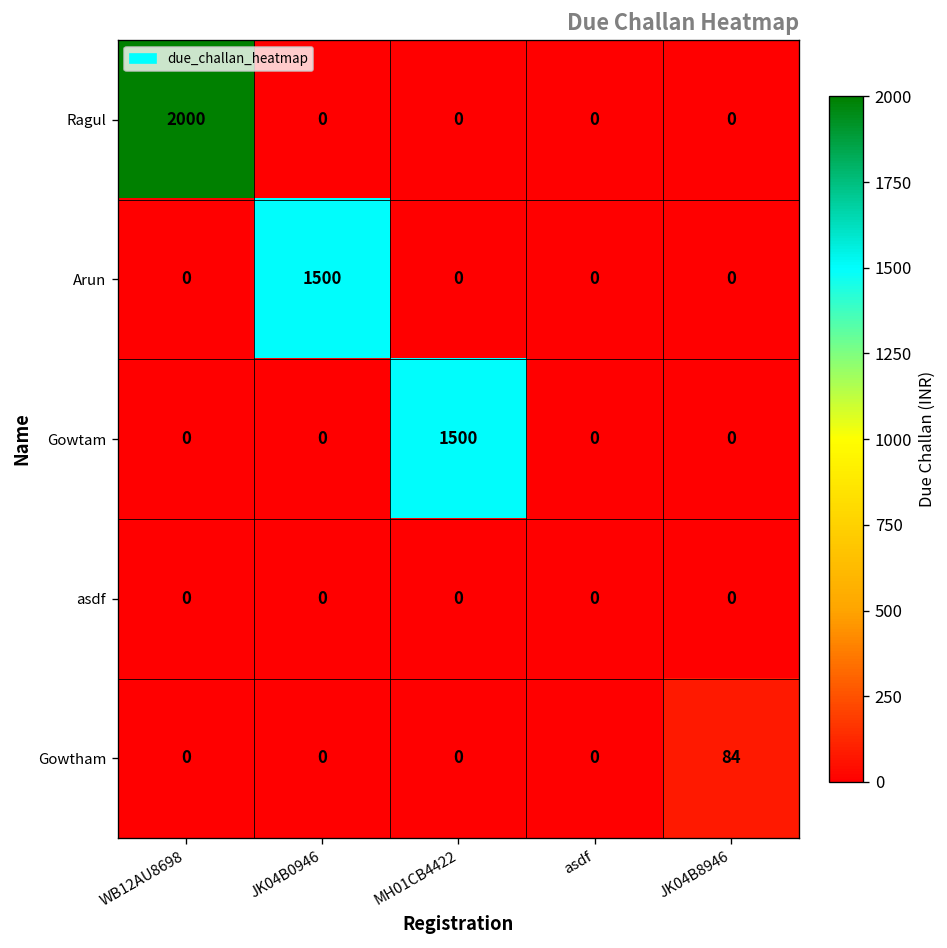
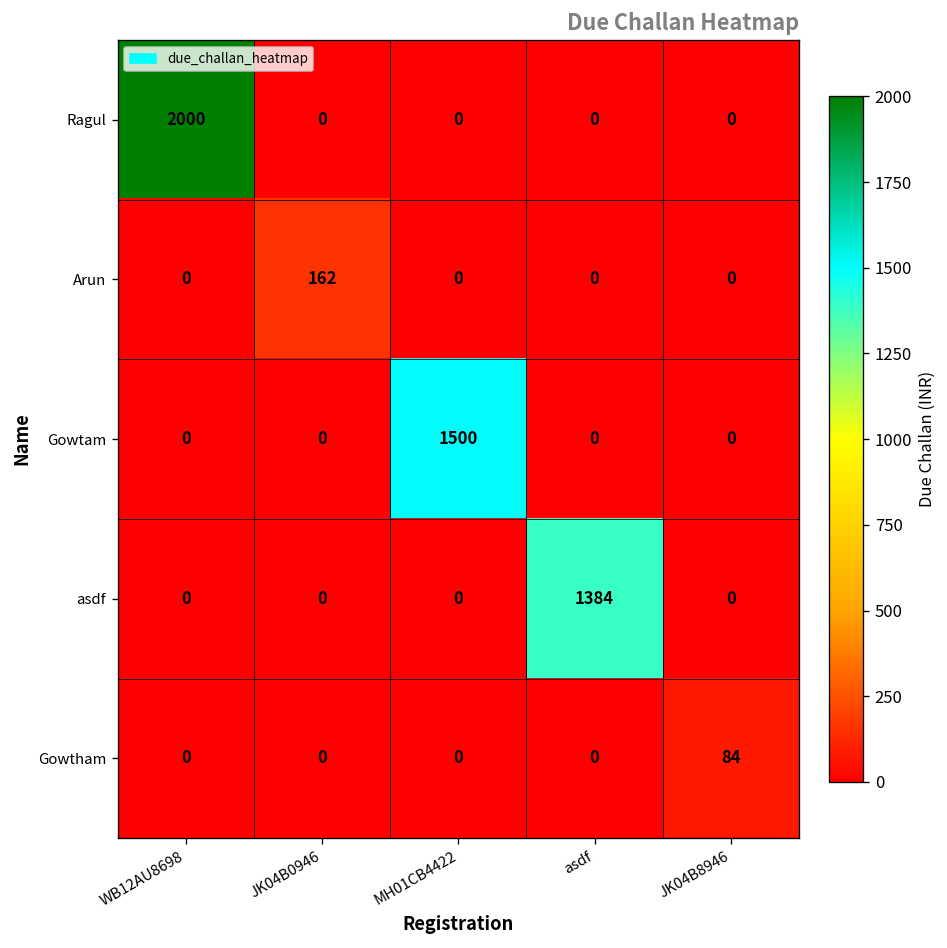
Arun, JK04B0946: 1500 -> 162
asdf, asdf: 0 -> 1384
